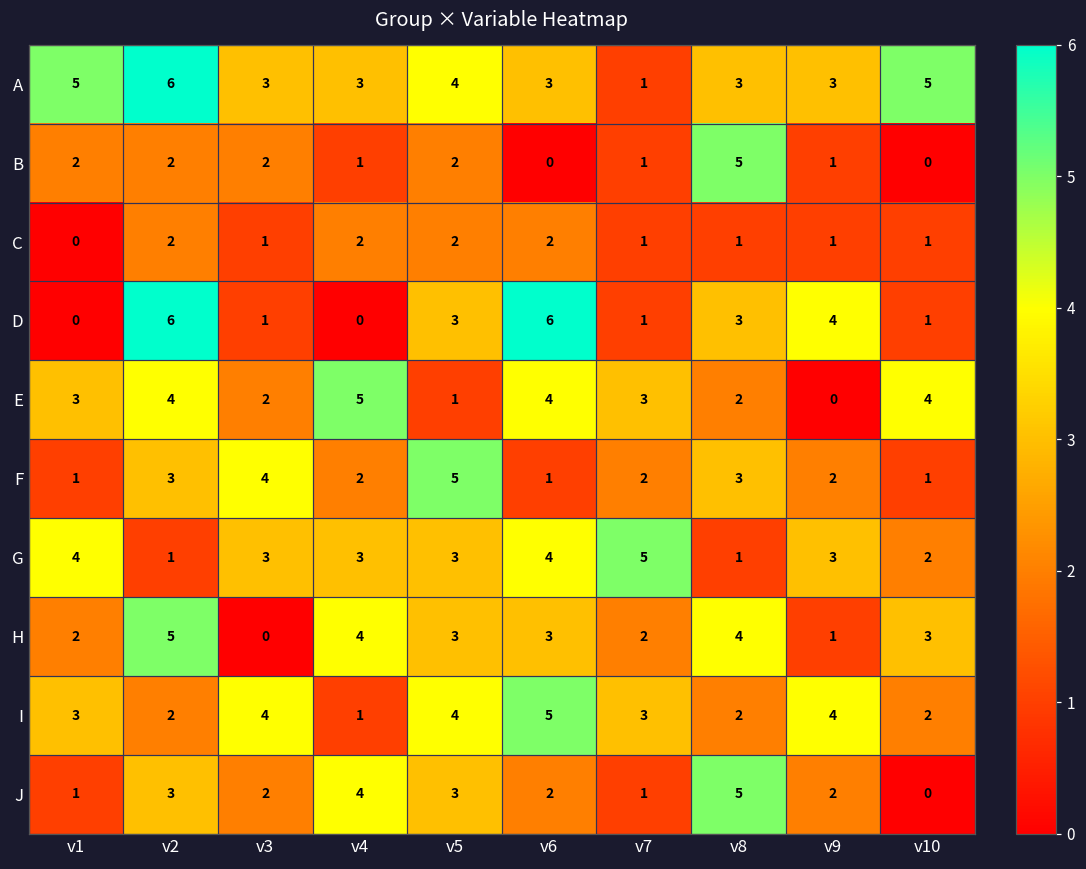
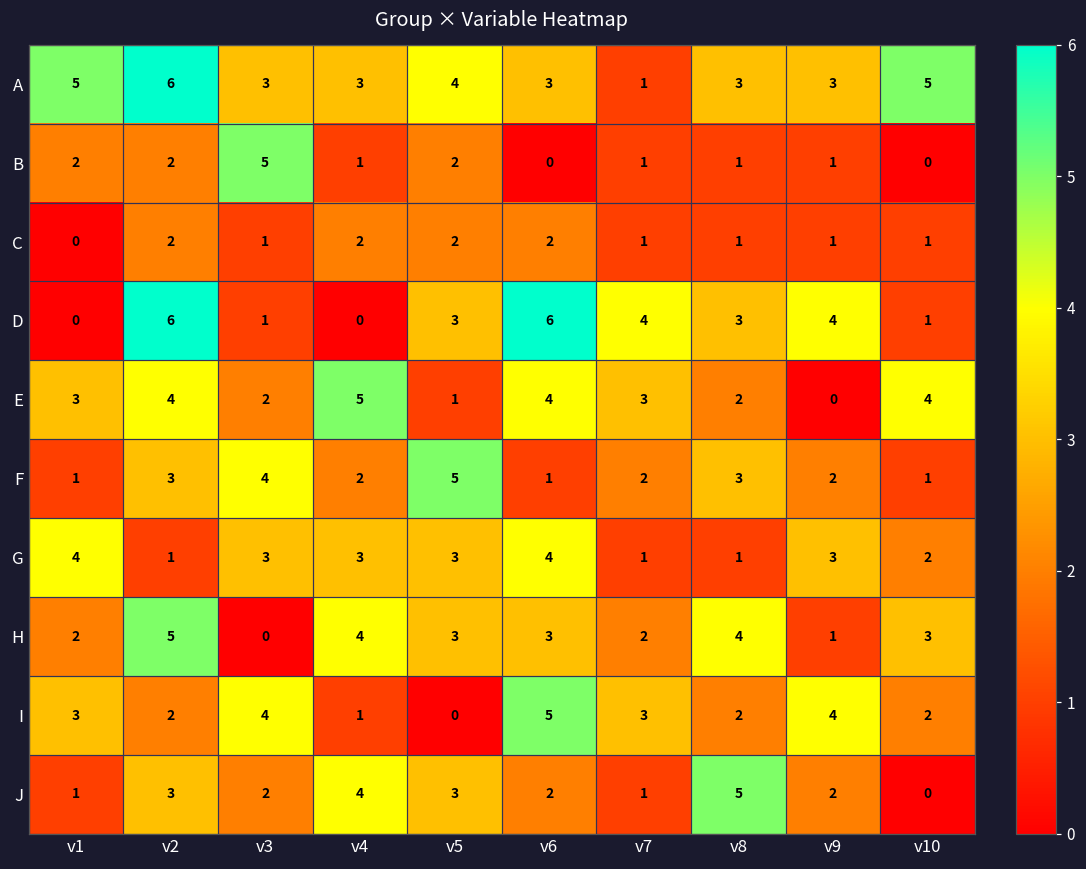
B, v3: 2 -> 5
B, v8: 5 -> 1
D, v7: 1 -> 4
G, v7: 5 -> 1
I, v5: 4 -> 0
